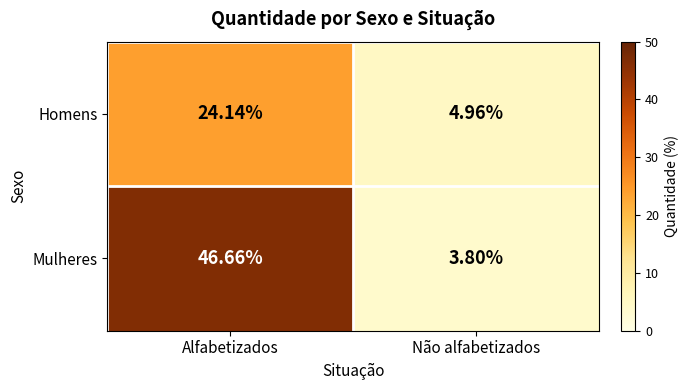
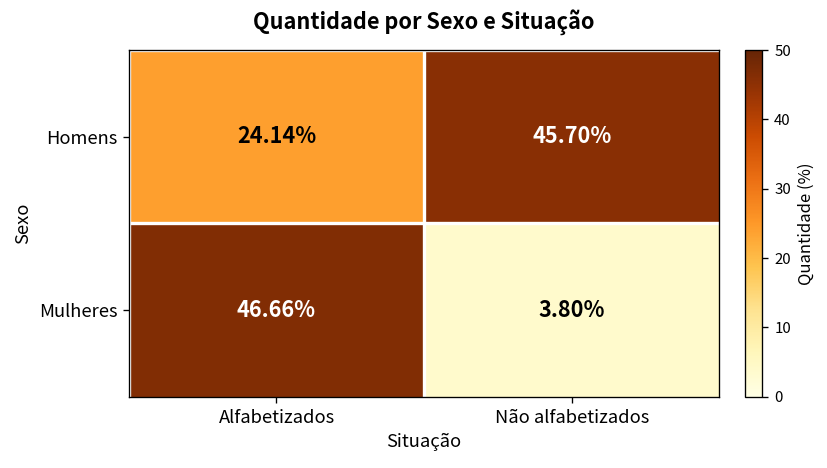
Homens, Não alfabetizados: 4.96% -> 45.70%
